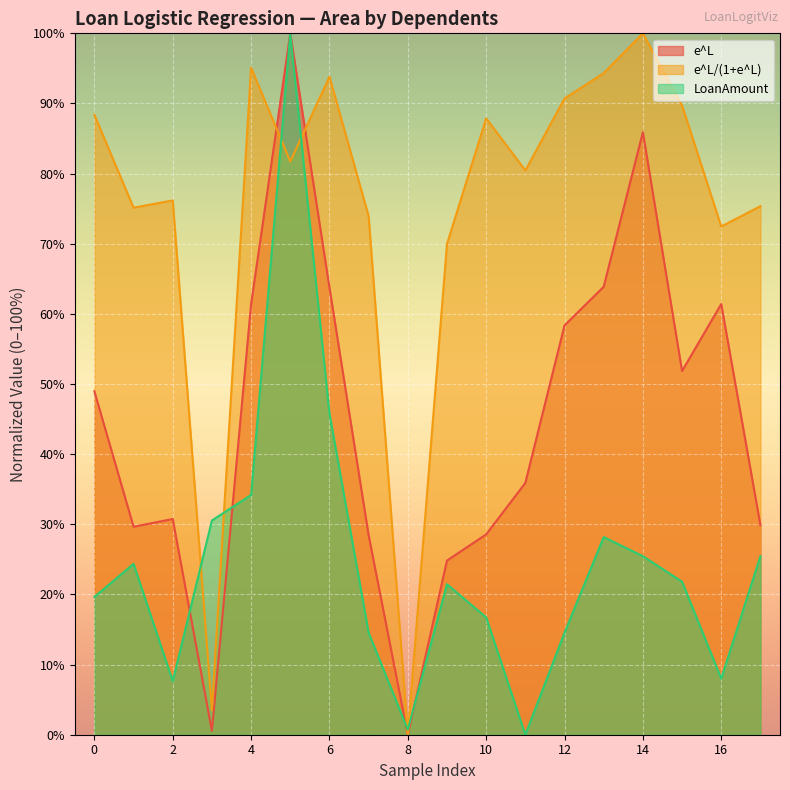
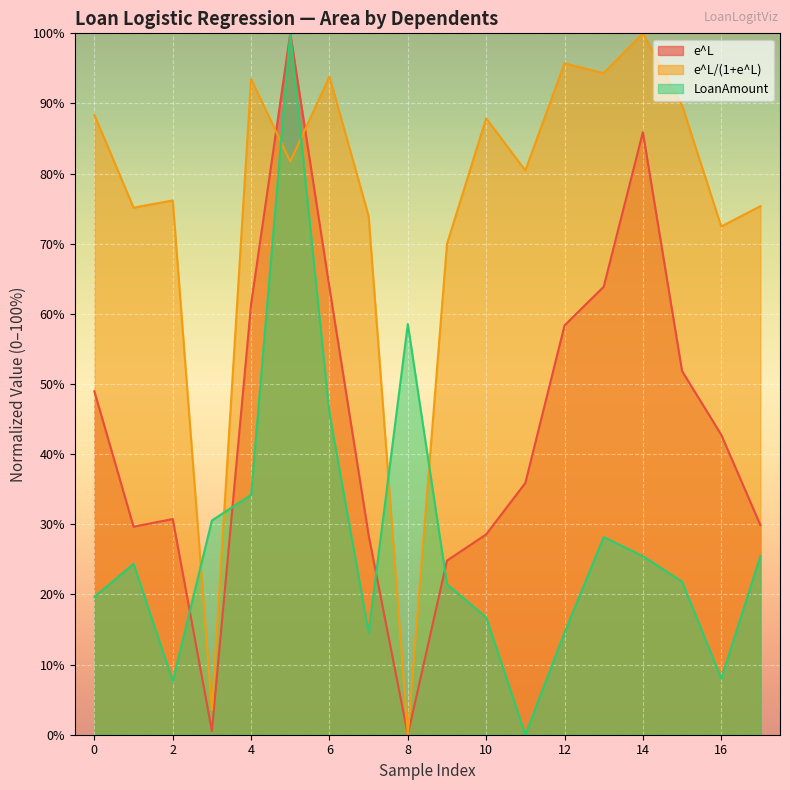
e^L/(1+e^L), 4: 95% -> 93%
LoanAmount, 8: 1% -> 59%
e^L/(1+e^L), 12: 91% -> 96%
e^L, 16: 61% -> 43%
